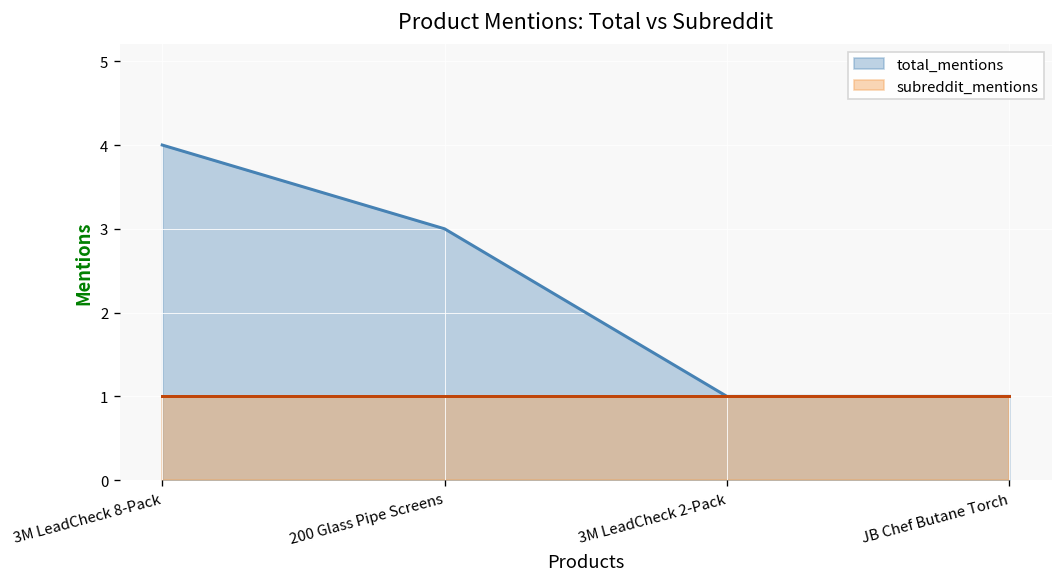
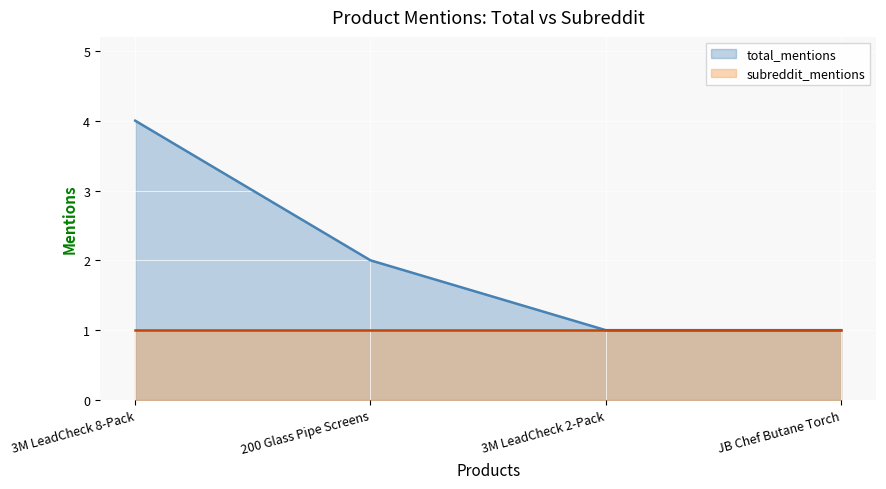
total_mentions, 200 Glass Pipe Screens: 3 -> 2
